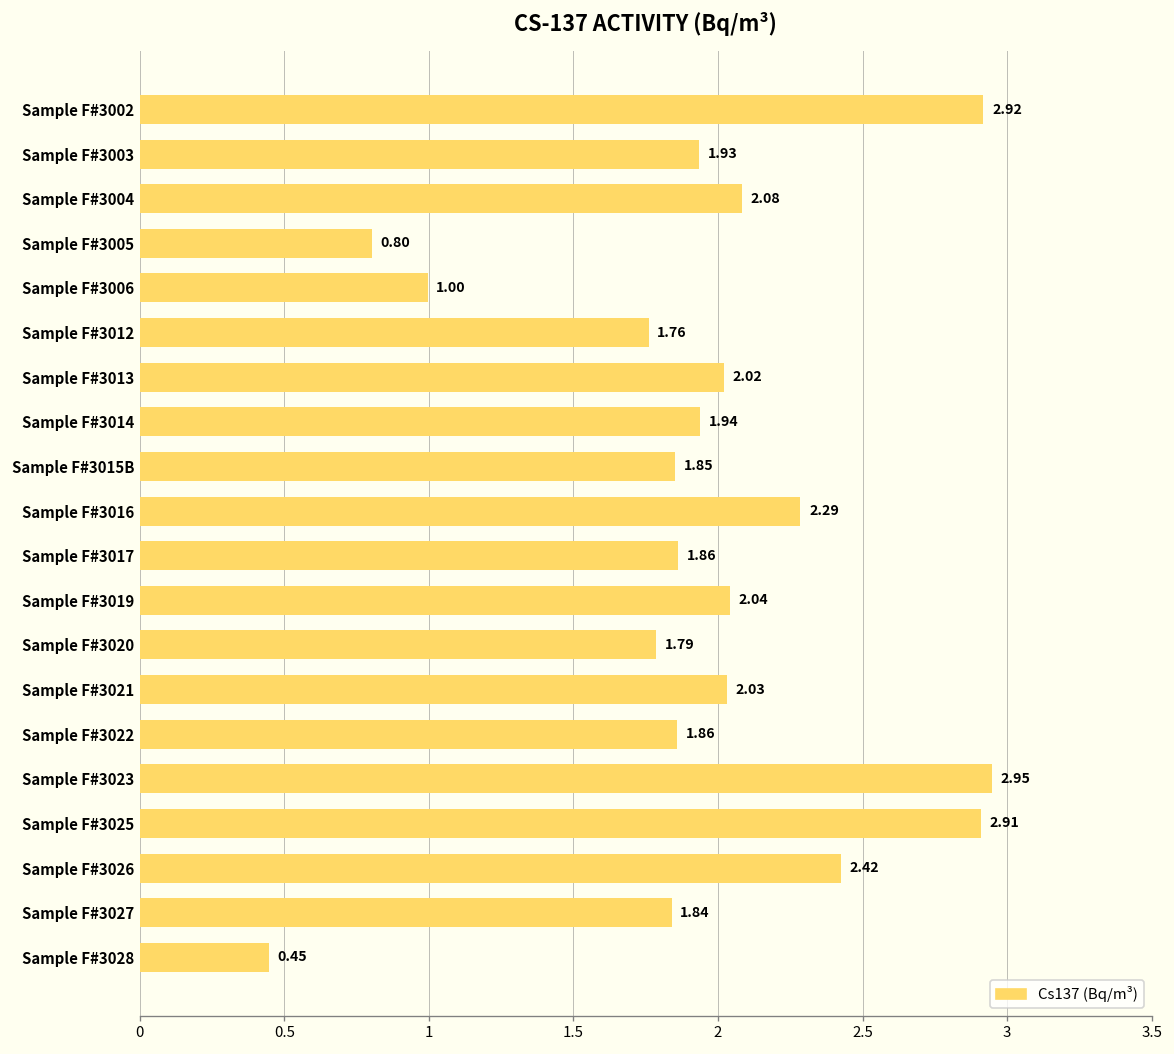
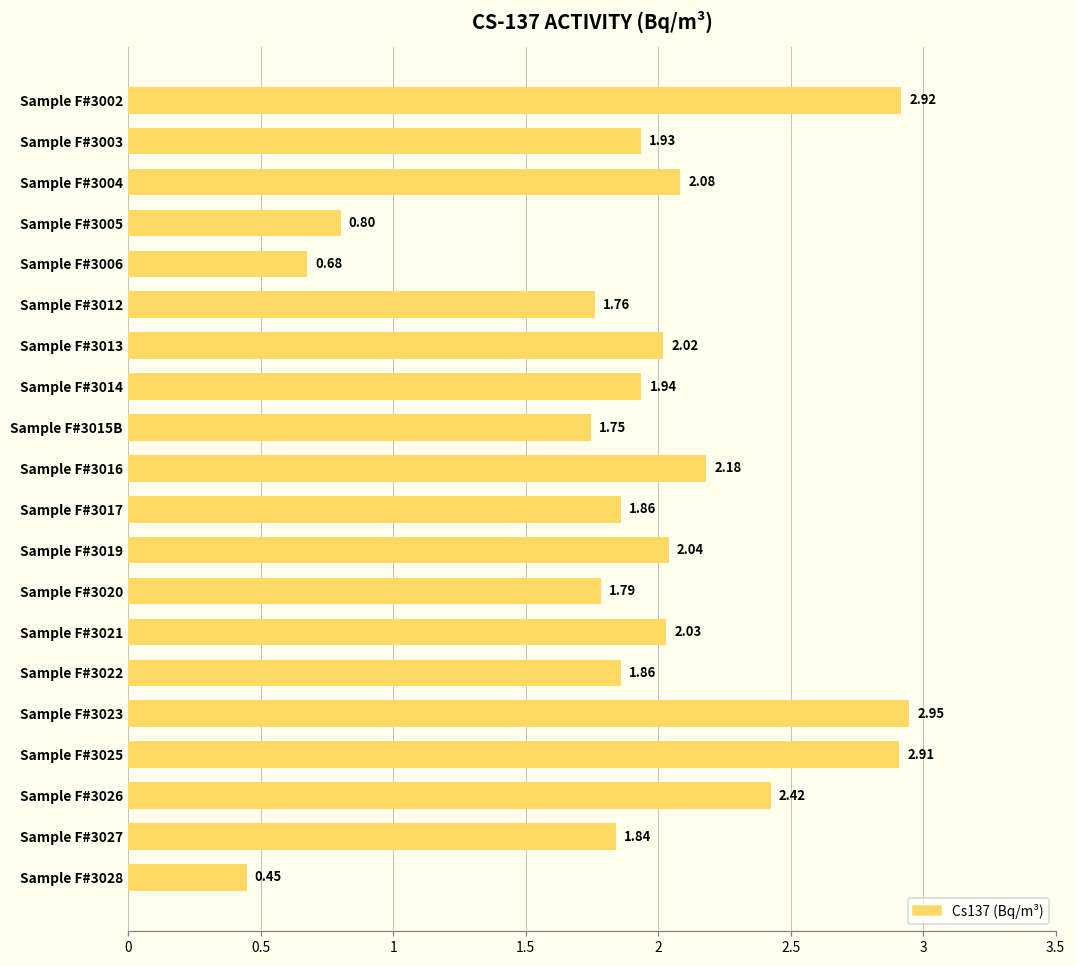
Sample F#3006: 1.00 -> 0.68
Sample F#3015B: 1.85 -> 1.75
Sample F#3016: 2.29 -> 2.18
